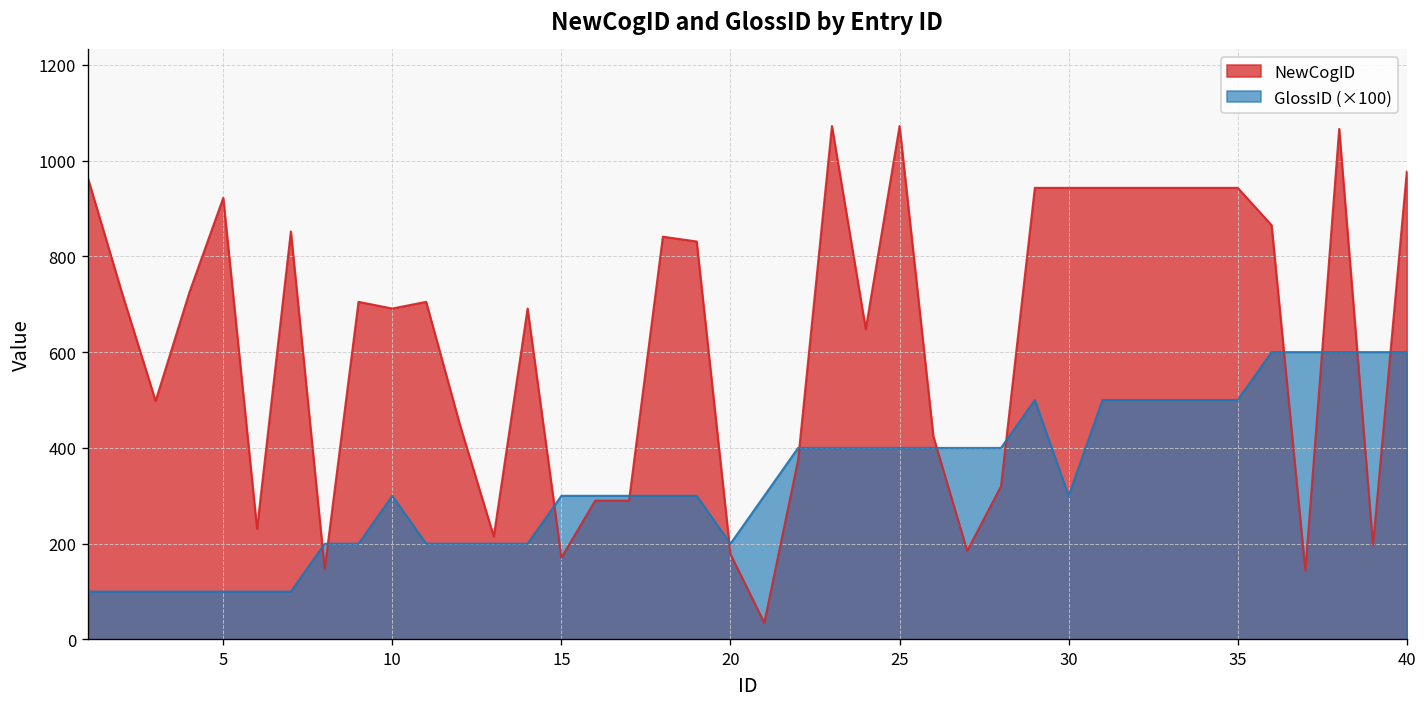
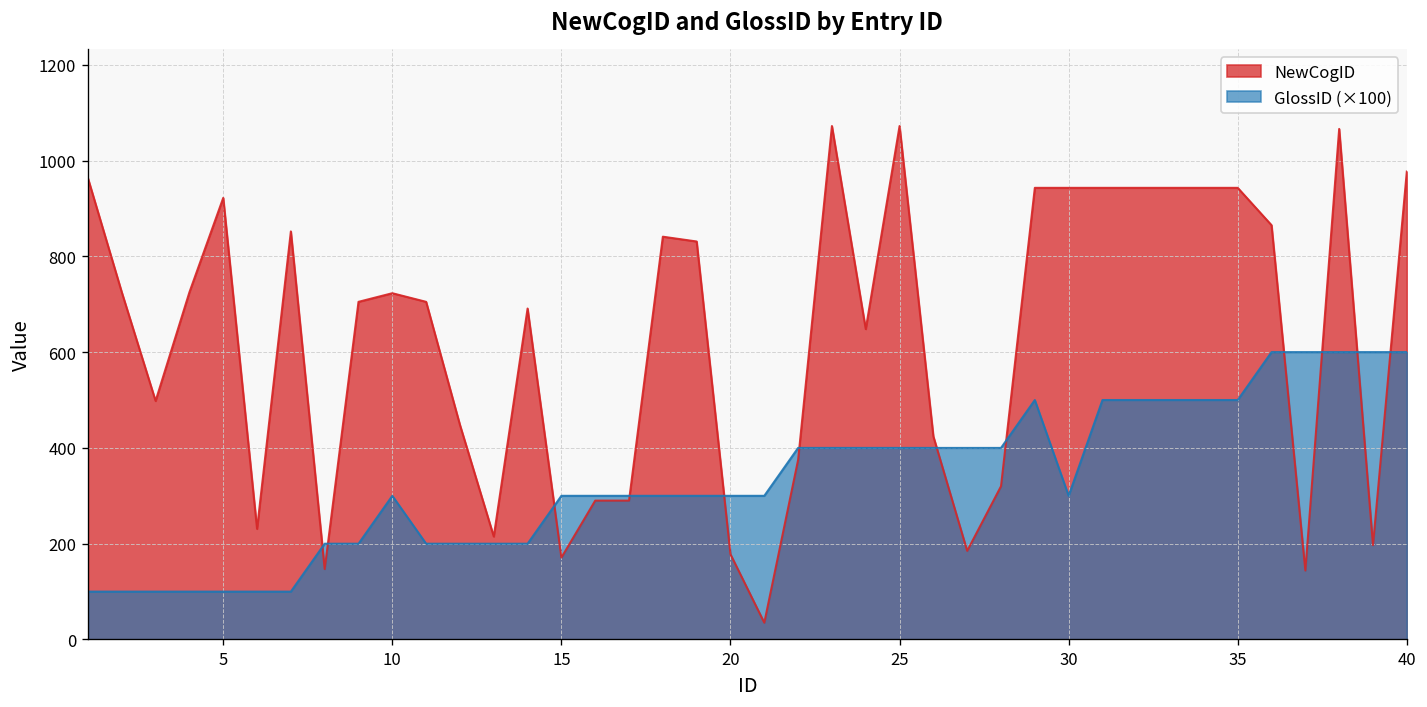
NewCogID, 10: 690 -> 720
GlossID (×100), 20: 200 -> 300
